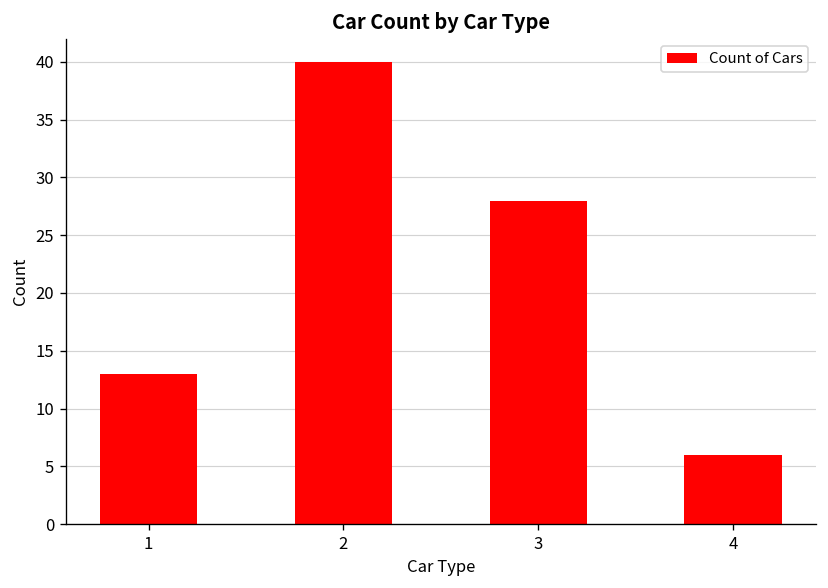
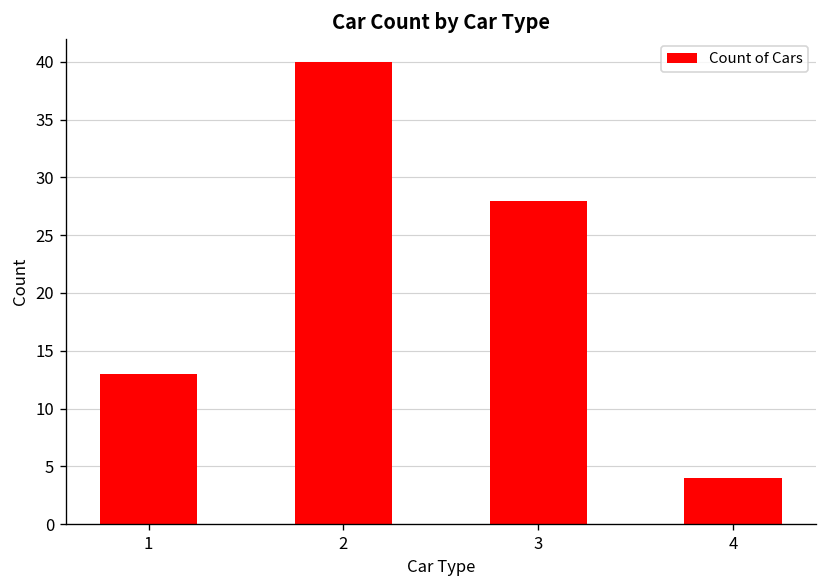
4: 6 -> 4
